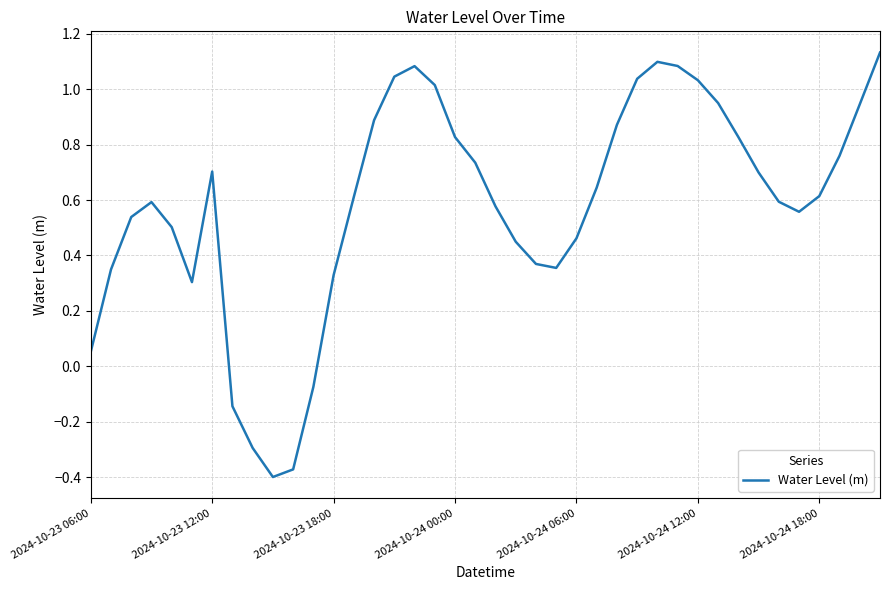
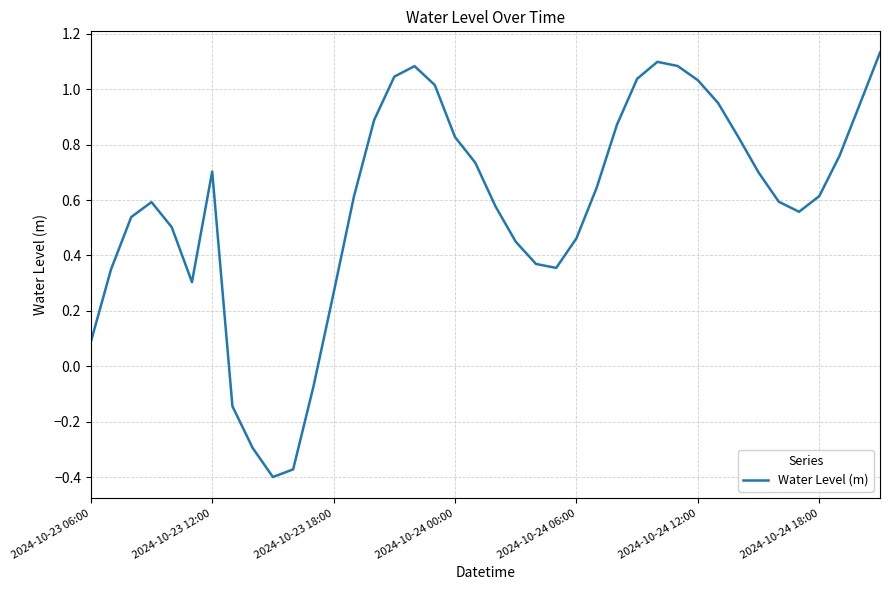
2024-10-23 06:00: 0.05 -> 0.09
2024-10-23 18:00: 0.33 -> 0.26
